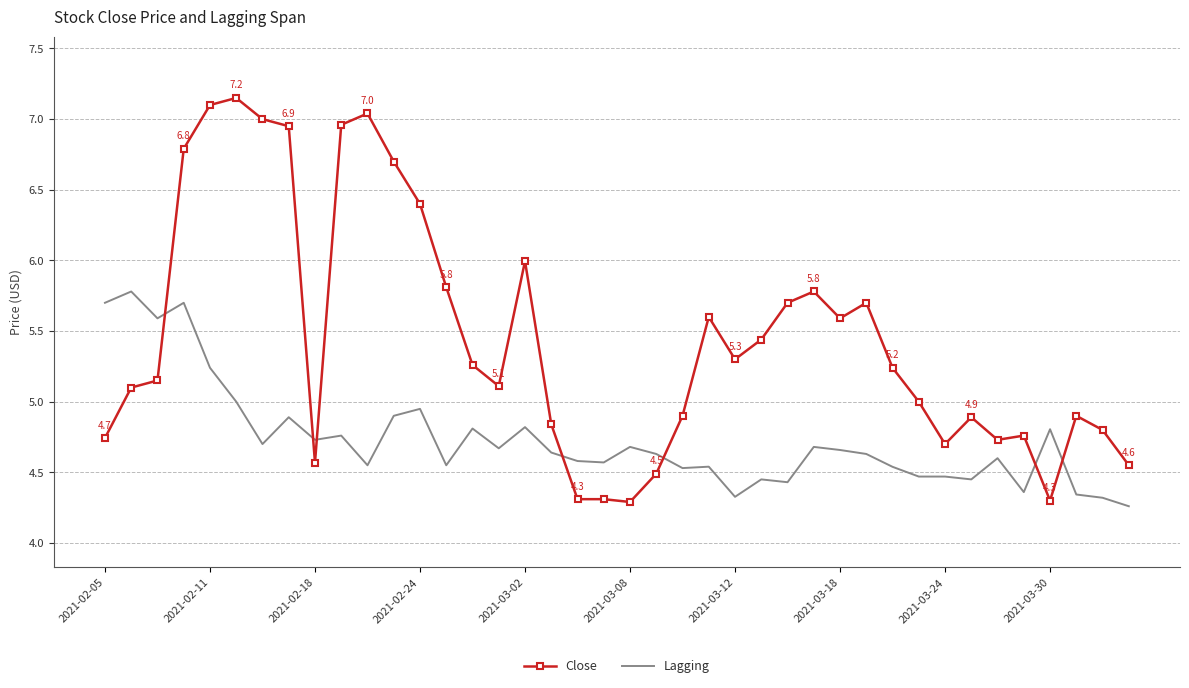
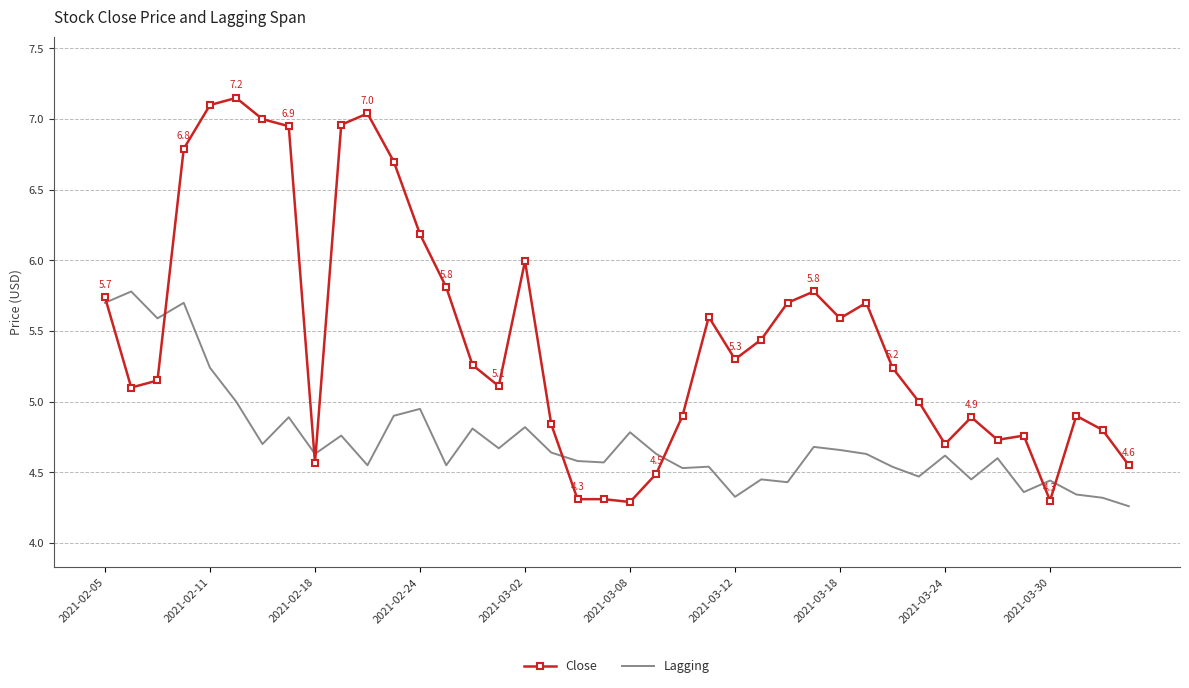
Close, 2021-02-05: 4.7 -> 5.7
Lagging, 2021-02-18: 4.73 -> 4.63
Close, 2021-02-24: 6.40 -> 6.19
Lagging, 2021-03-08: 4.68 -> 4.78
Lagging, 2021-03-24: 4.47 -> 4.62
Lagging, 2021-03-30: 4.81 -> 4.44
